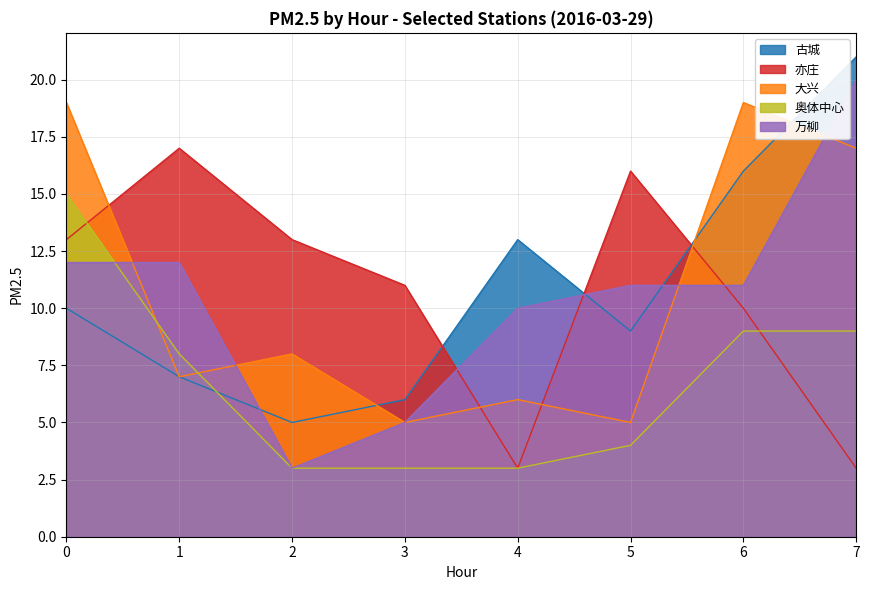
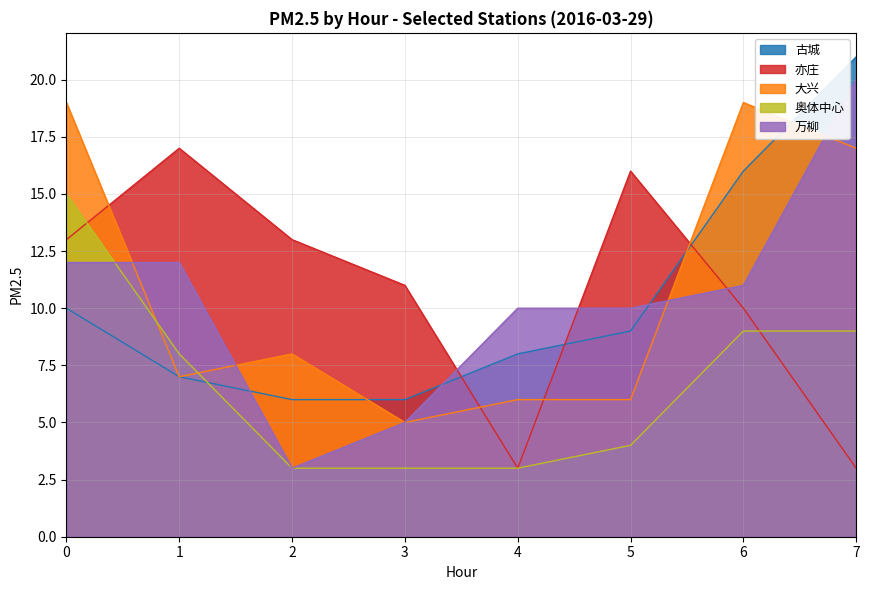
古城, 2: 5 -> 6
古城, 4: 13 -> 8
大兴, 5: 5 -> 6
万柳, 5: 11 -> 10
